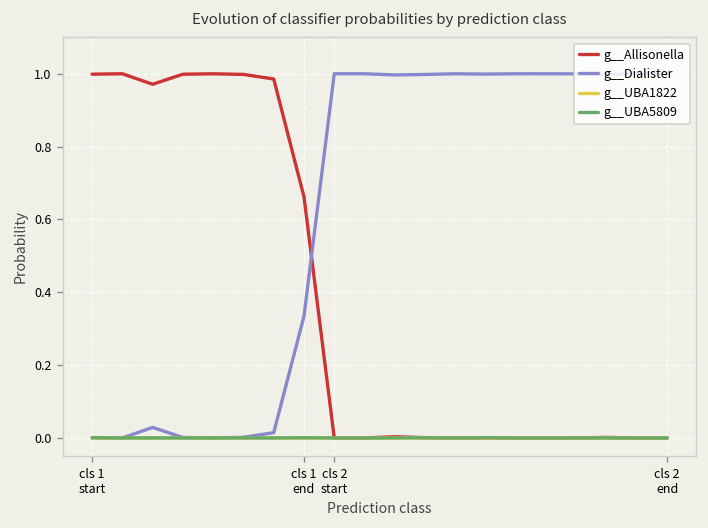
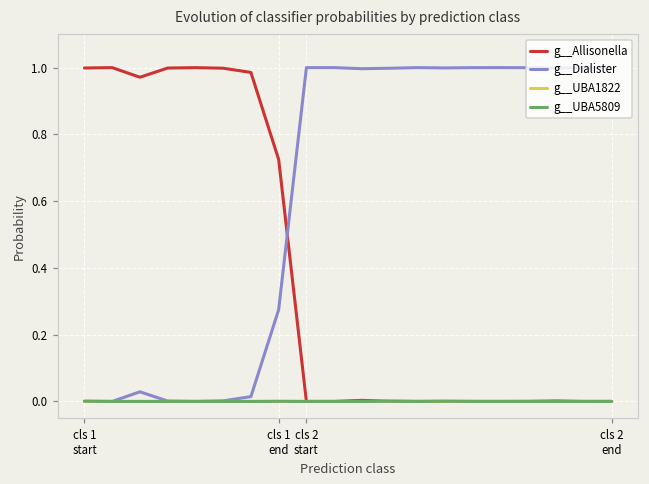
g__Allisonella, cls 1 end: 0.66 -> 0.72
g__Dialister, cls 1 end: 0.33 -> 0.27
